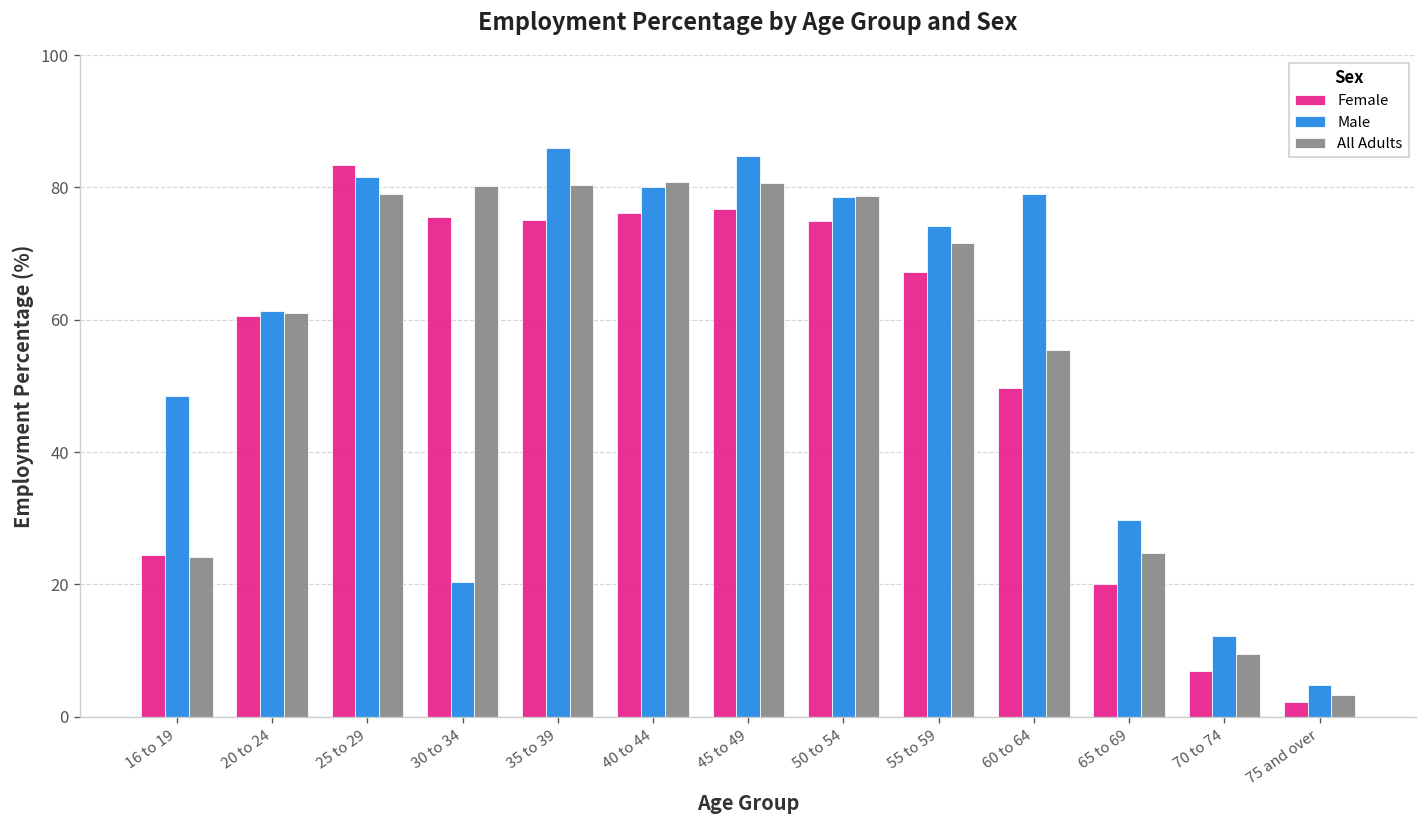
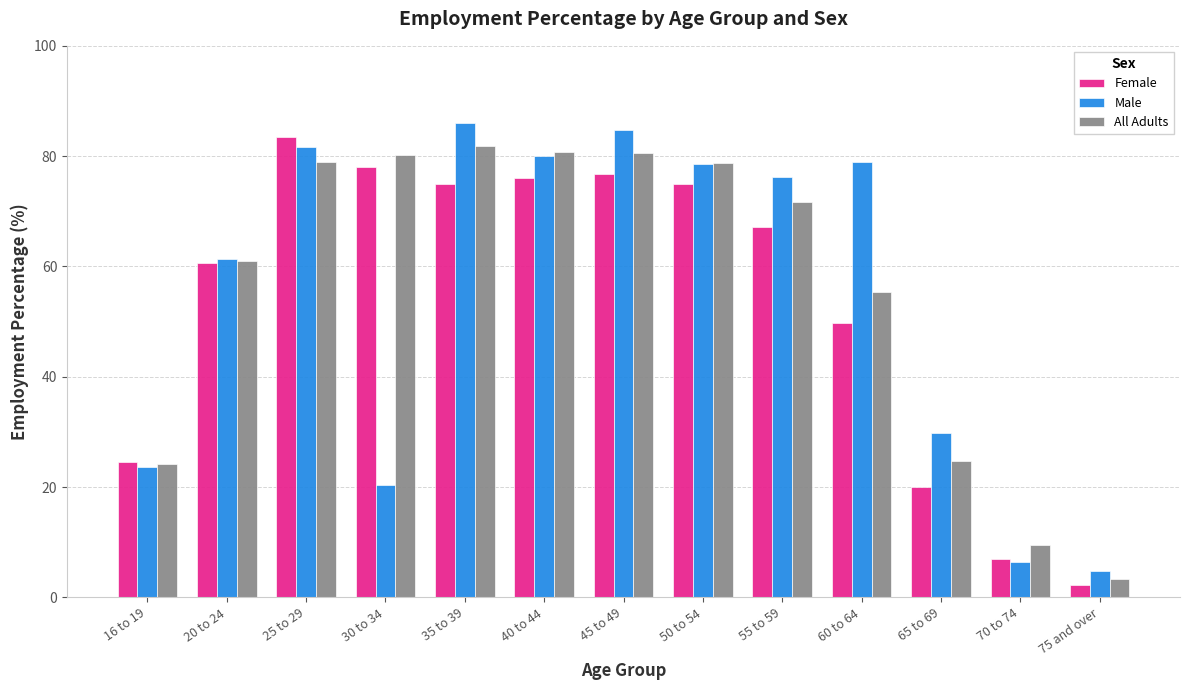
Male, 16 to 19: 49 -> 24
Female, 30 to 34: 76 -> 78
All Adults, 35 to 39: 80 -> 82
Male, 55 to 59: 74 -> 76
Male, 70 to 74: 12 -> 6
